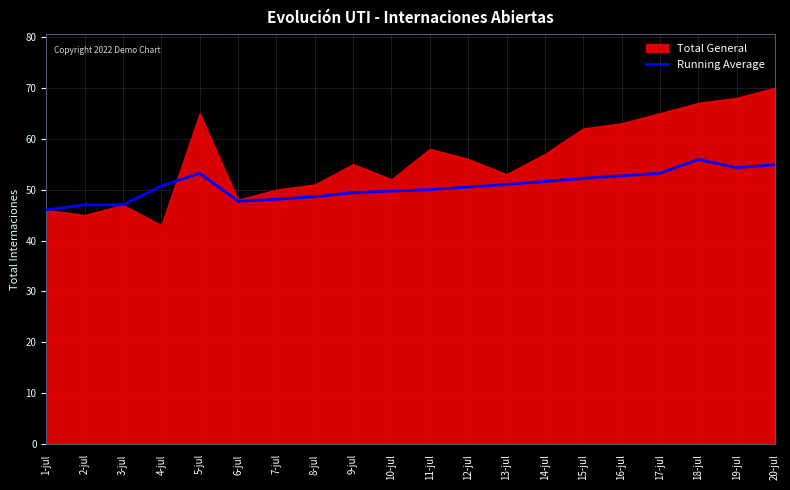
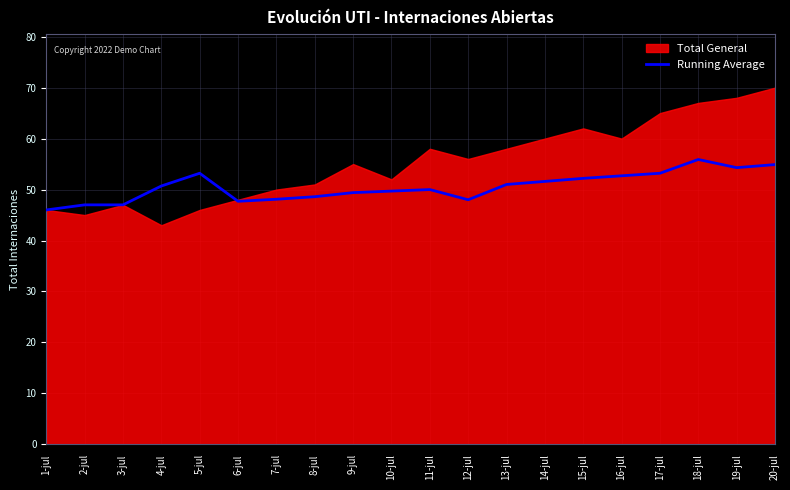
Total General, 5-jul: 65 -> 46
Running Average, 12-jul: 51 -> 48
Total General, 13-jul: 53 -> 58
Total General, 14-jul: 57 -> 60
Total General, 16-jul: 63 -> 60
